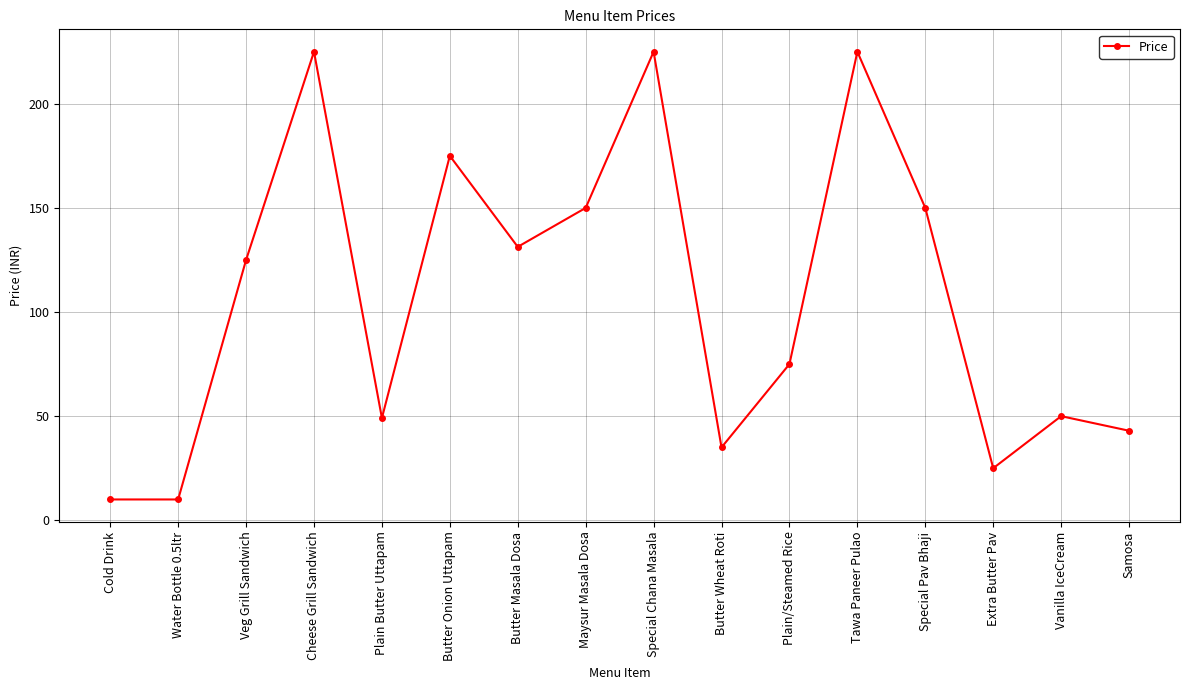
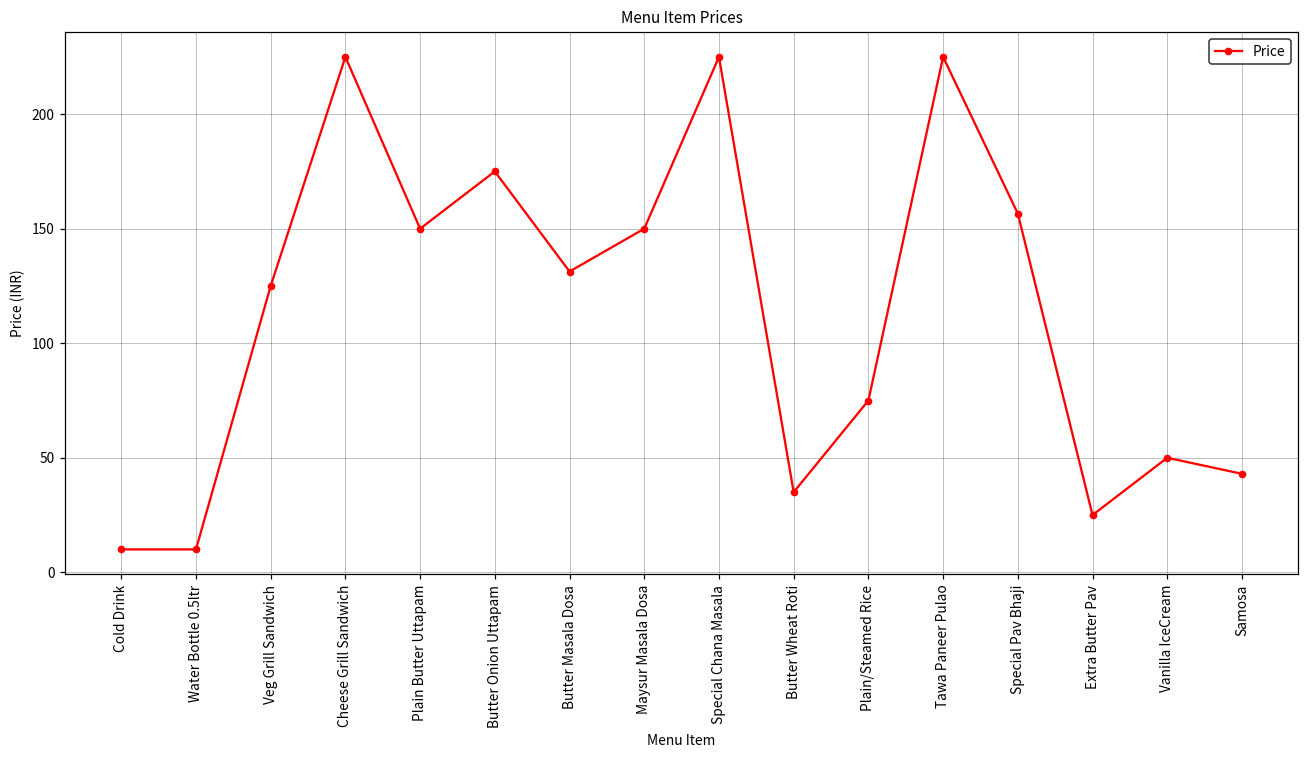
Plain Butter Uttapam: 49 -> 150
Special Pav Bhaji: 150 -> 157
